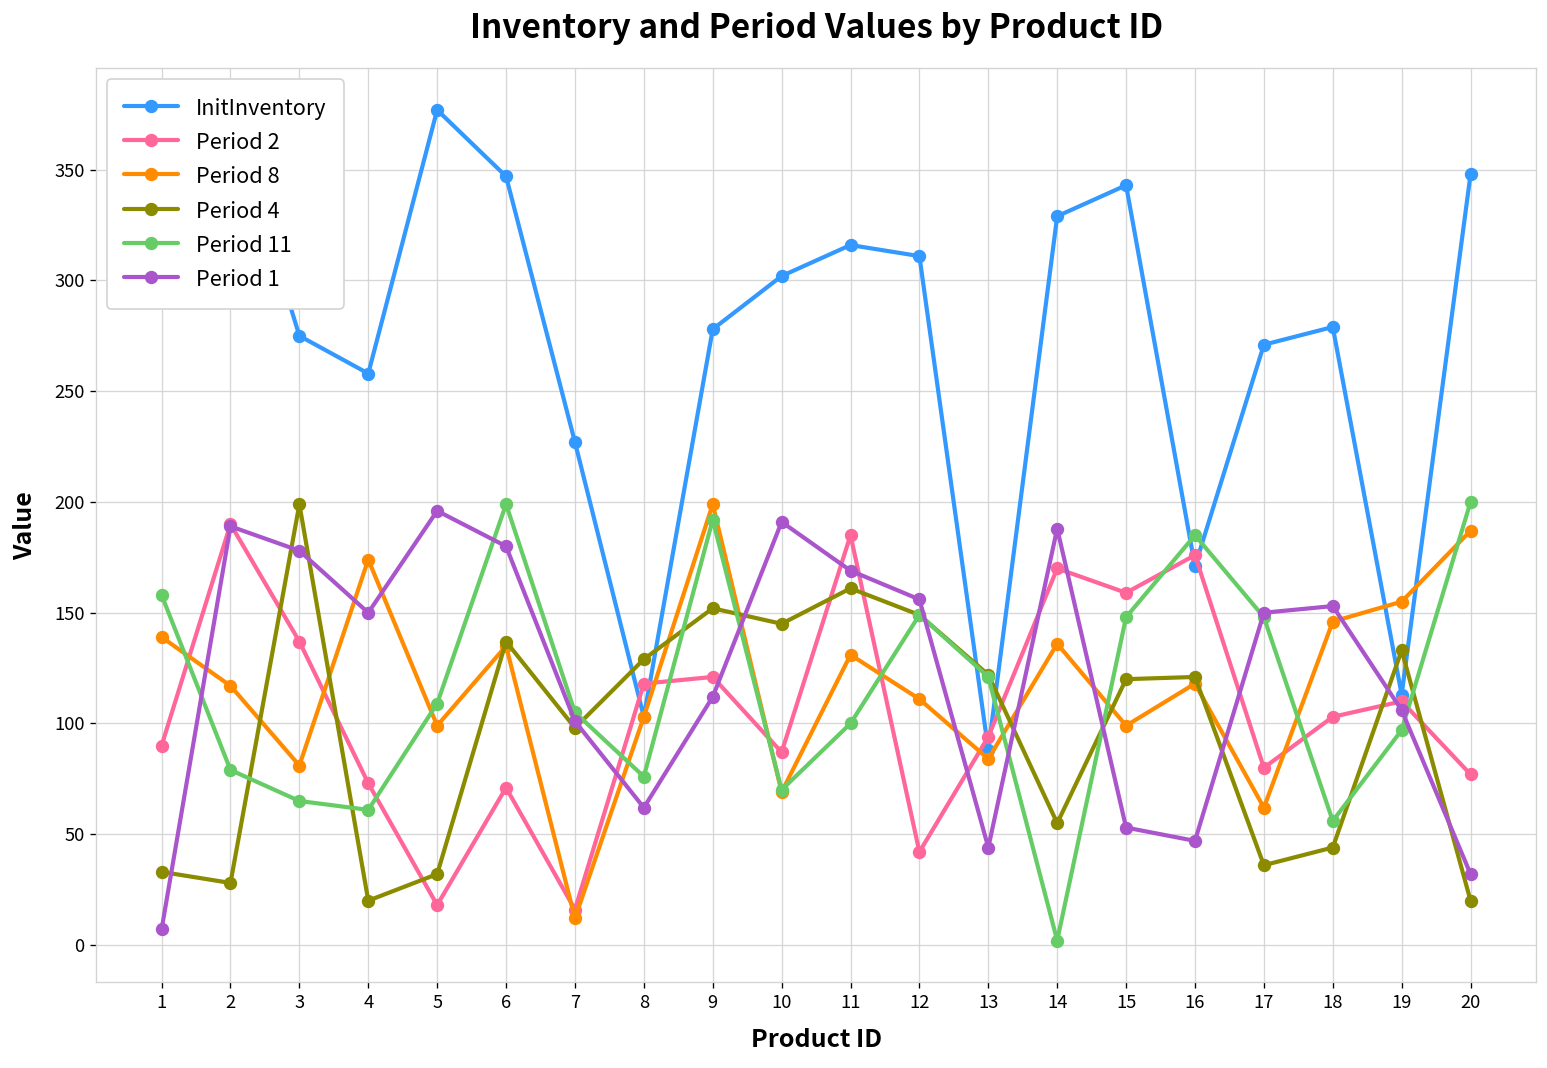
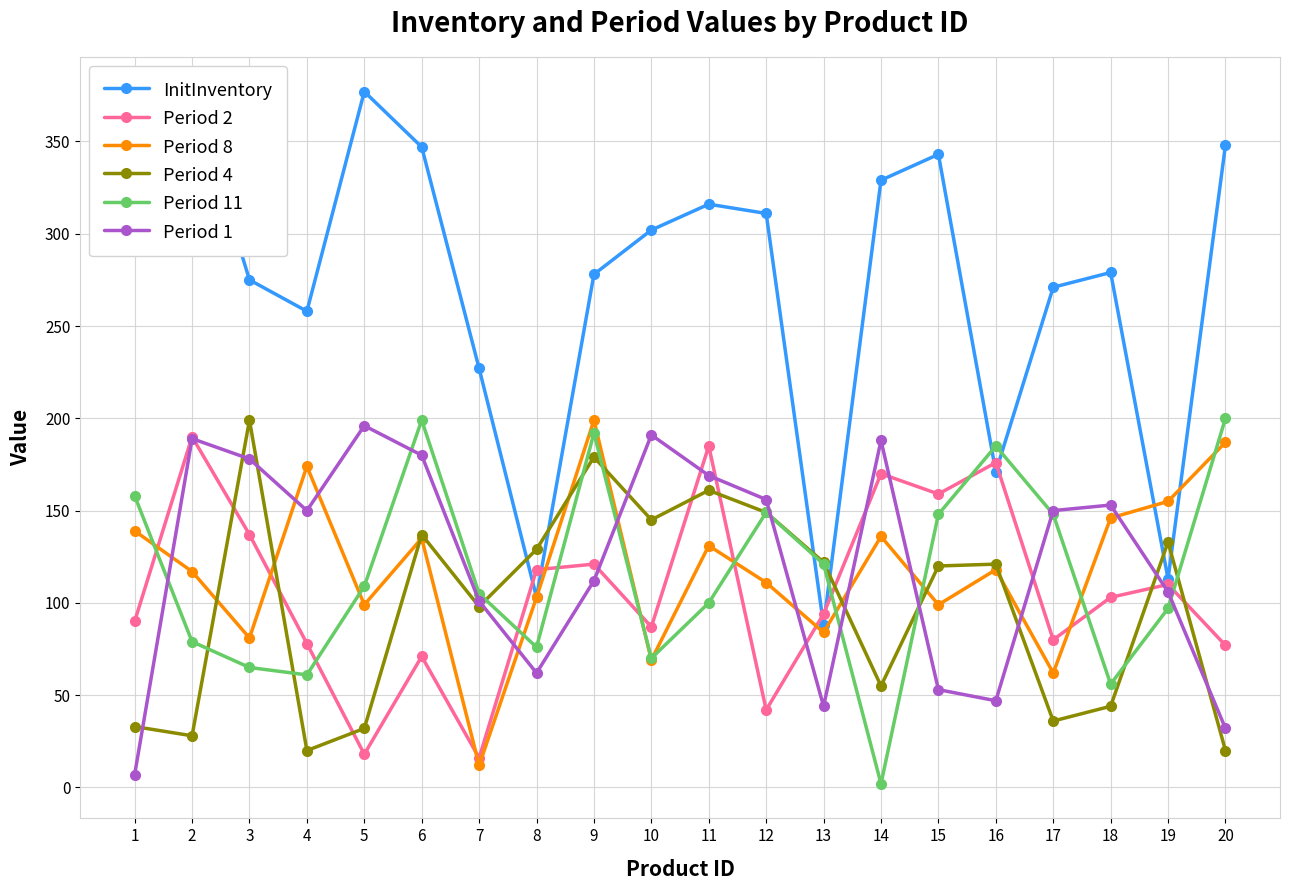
Period 2, 4: 73 -> 78
Period 4, 9: 152 -> 179
